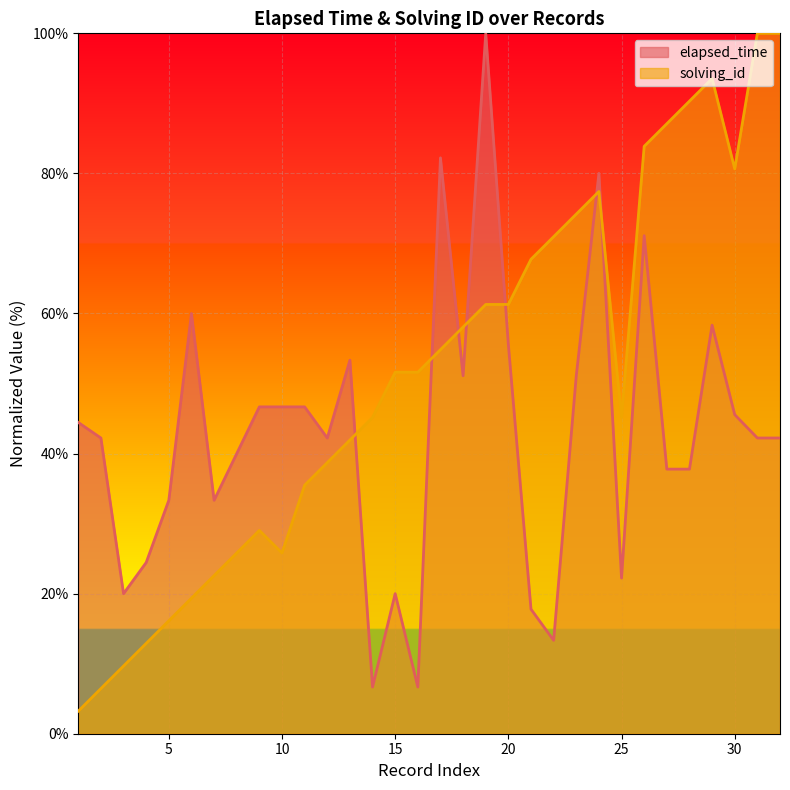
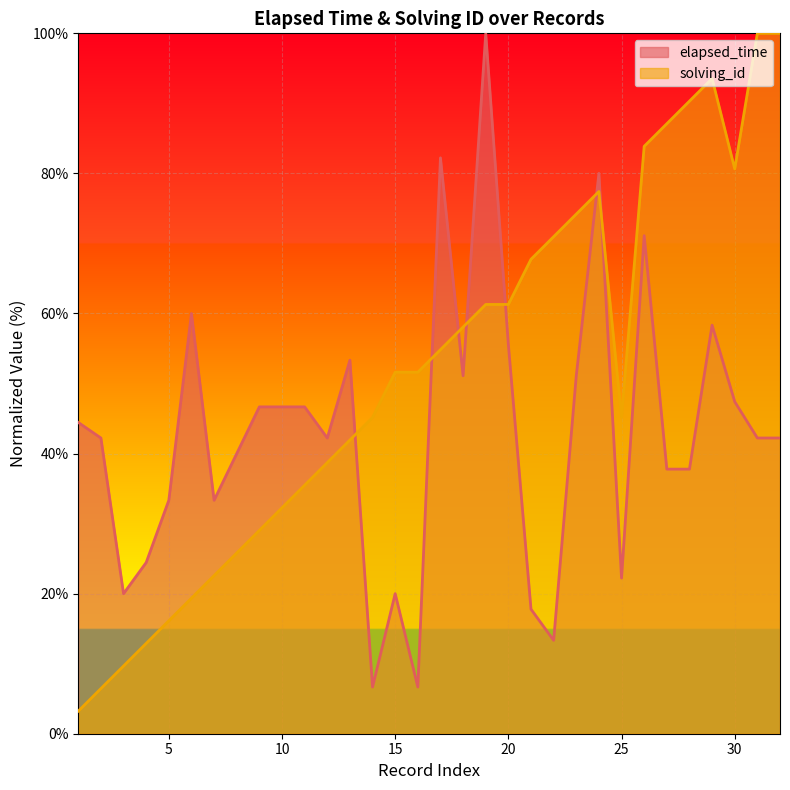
solving_id, 10: 26% -> 32%
elapsed_time, 30: 46% -> 47%
